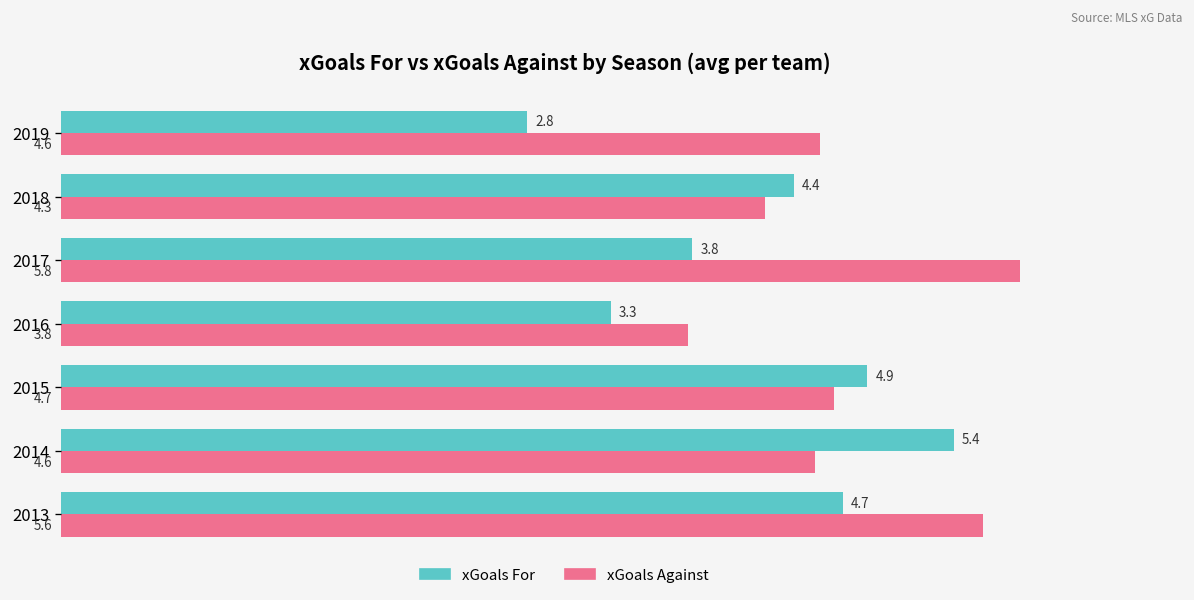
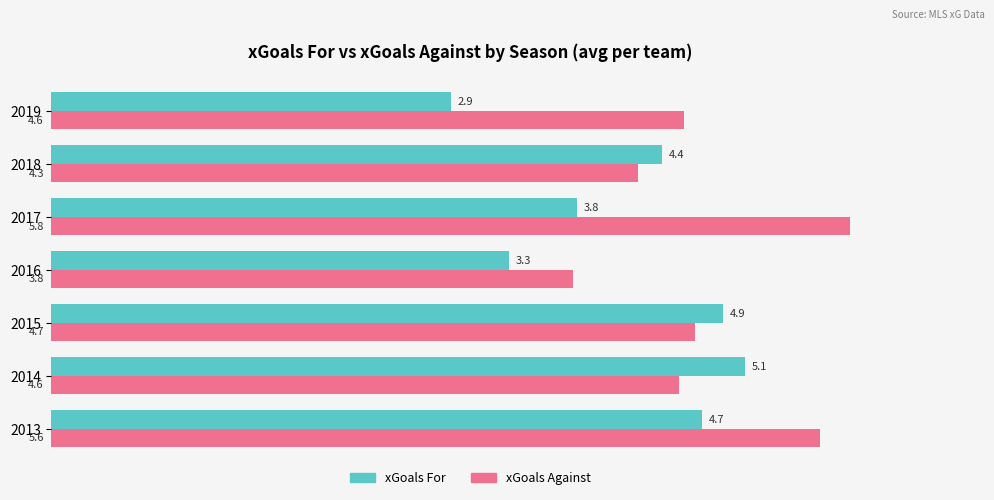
xGoals For, 2019: 2.8 -> 2.9
xGoals For, 2014: 5.4 -> 5.1
